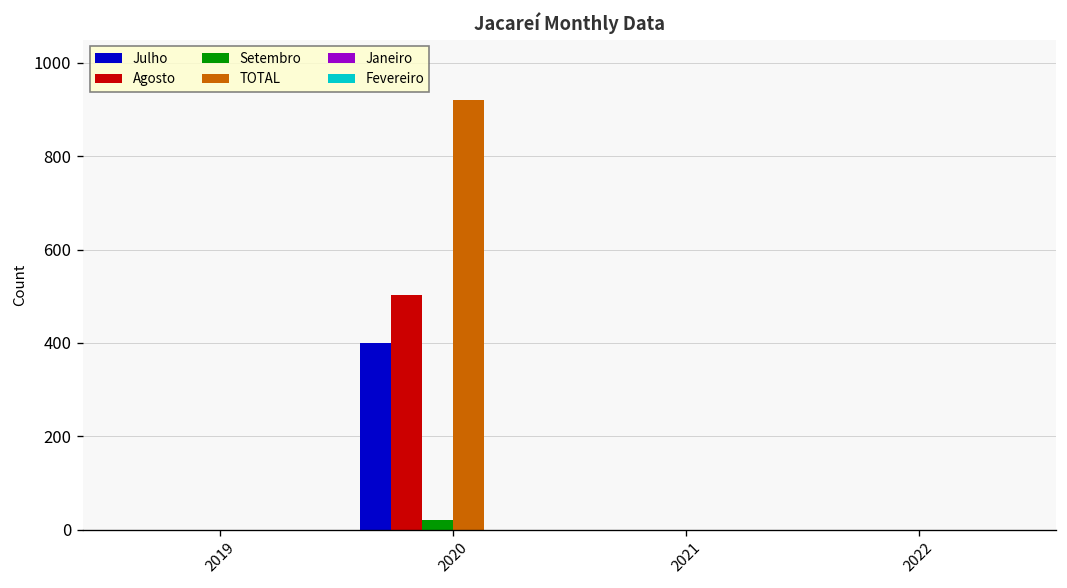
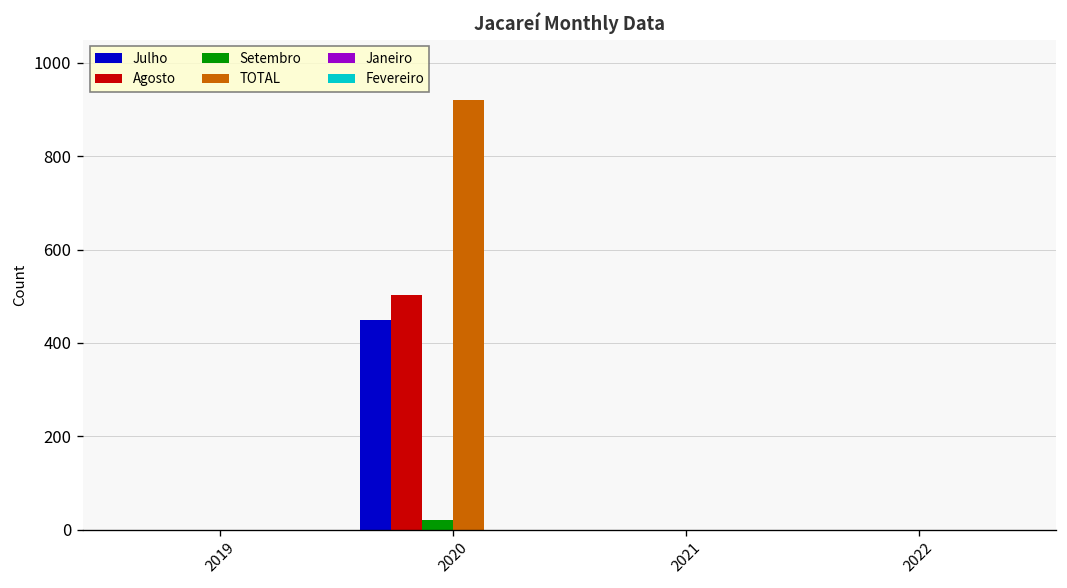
Julho, 2020: 400 -> 450
